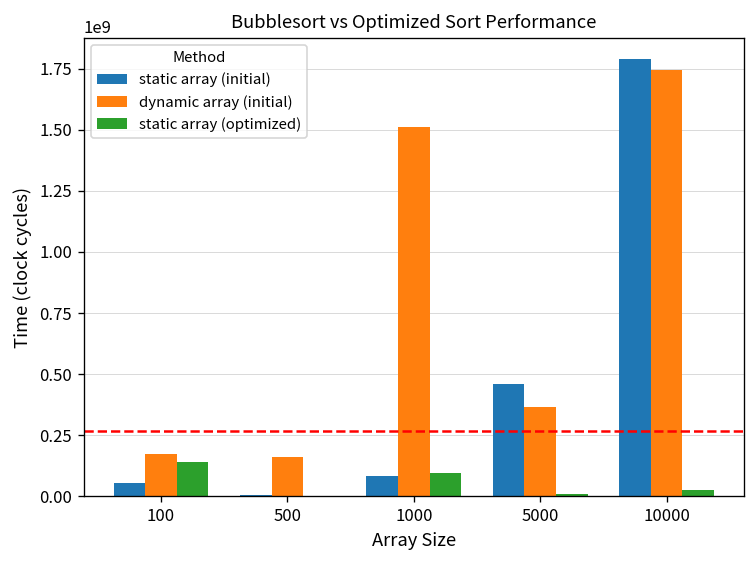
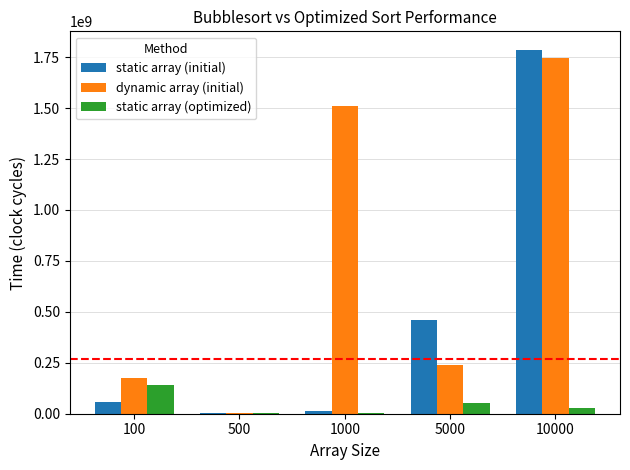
dynamic array (initial), 500: 160000000 -> 0
static array (initial), 1000: 90000000 -> 20000000
static array (optimized), 1000: 100000000 -> 0
dynamic array (initial), 5000: 370000000 -> 240000000
static array (optimized), 5000: 10000000 -> 50000000
